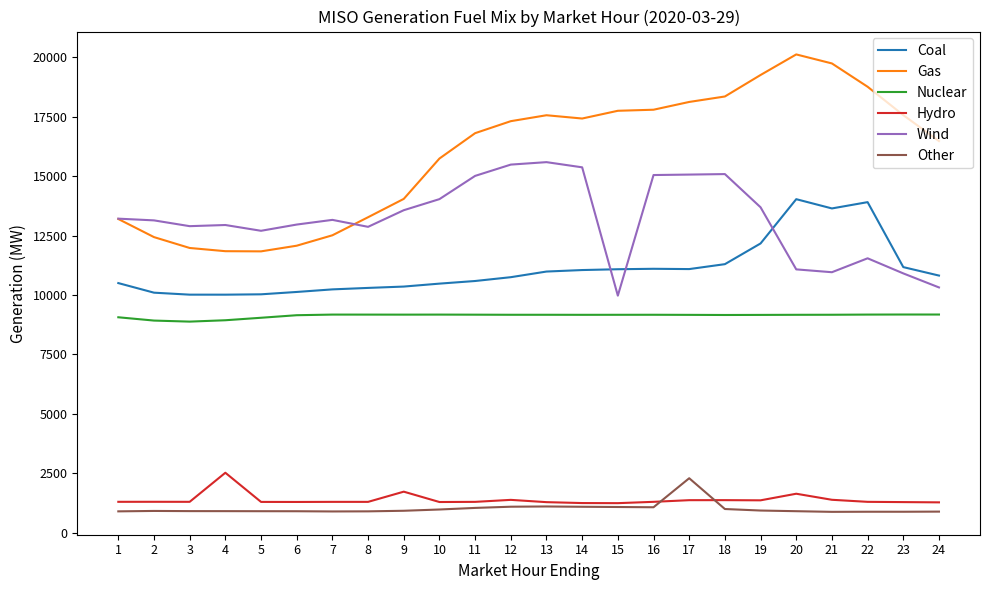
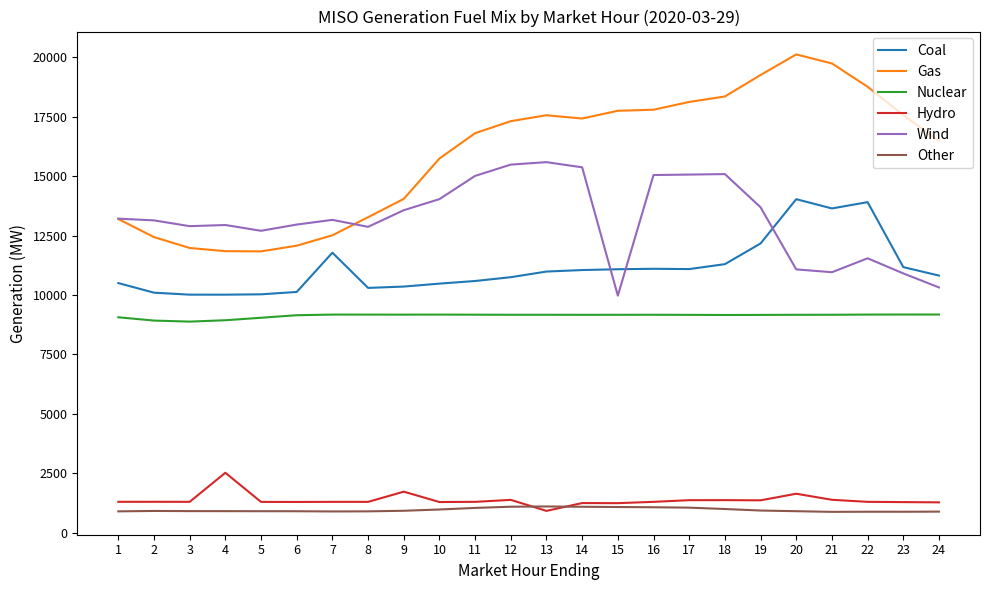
Coal, 7: 10200 -> 11800
Hydro, 13: 1300 -> 900
Other, 17: 2300 -> 1100
